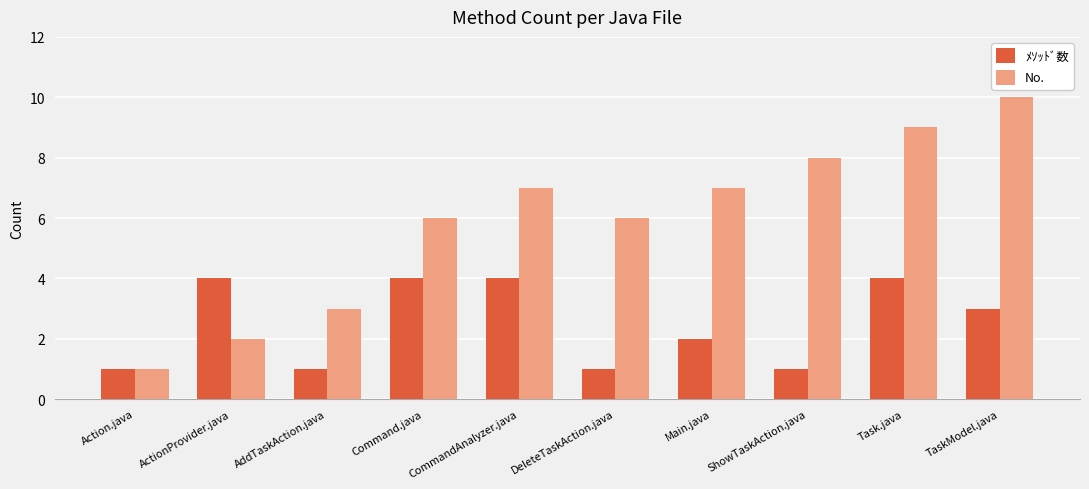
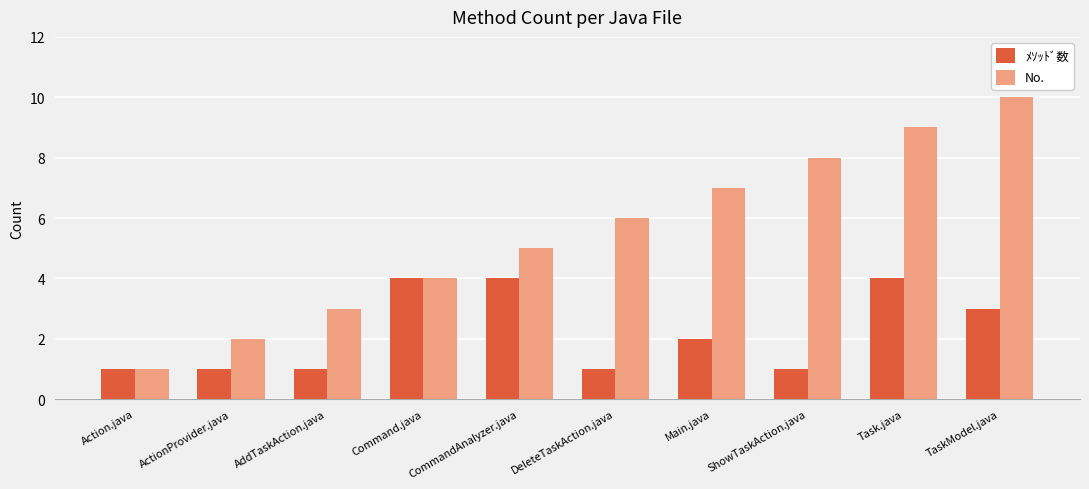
ﾒｿｯﾄﾞ数, ActionProvider.java: 4 -> 1
No., Command.java: 6 -> 4
No., CommandAnalyzer.java: 7 -> 5
